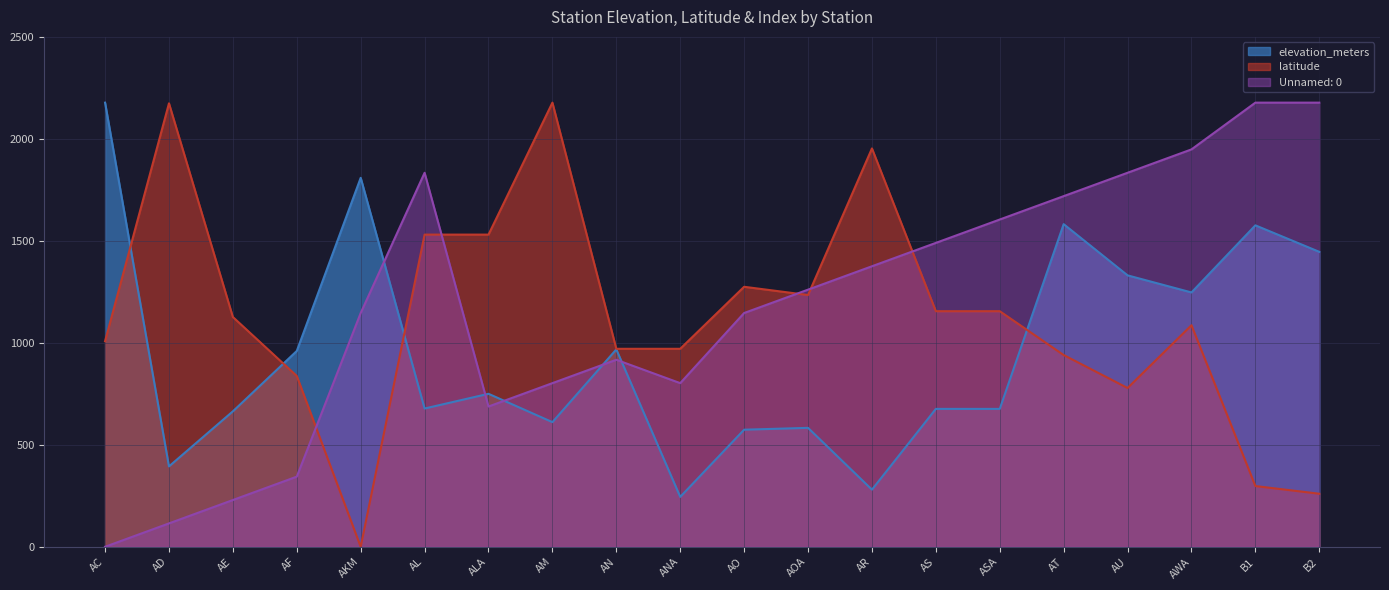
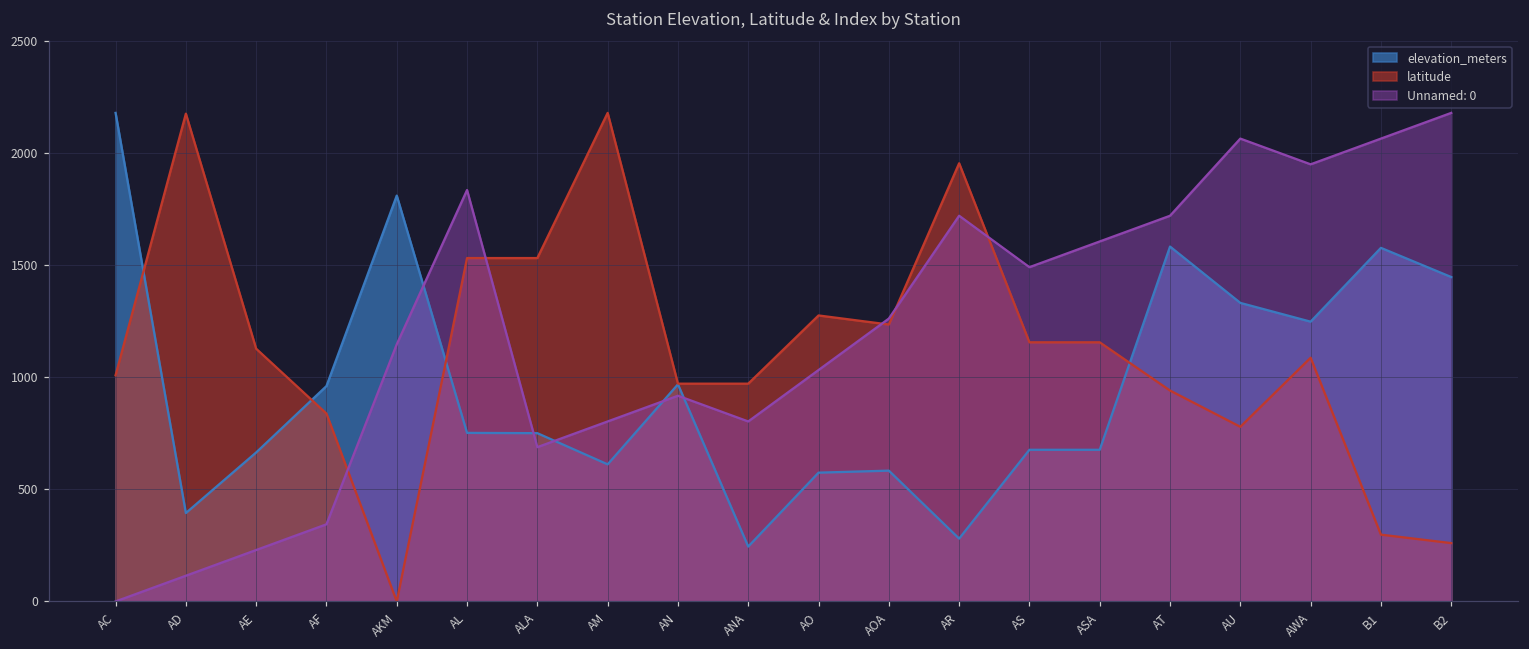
elevation_meters, AL: 680 -> 750
Unnamed: 0, AO: 1150 -> 1030
Unnamed: 0, AR: 1380 -> 1720
Unnamed: 0, AU: 1830 -> 2060
Unnamed: 0, B1: 2180 -> 2060
